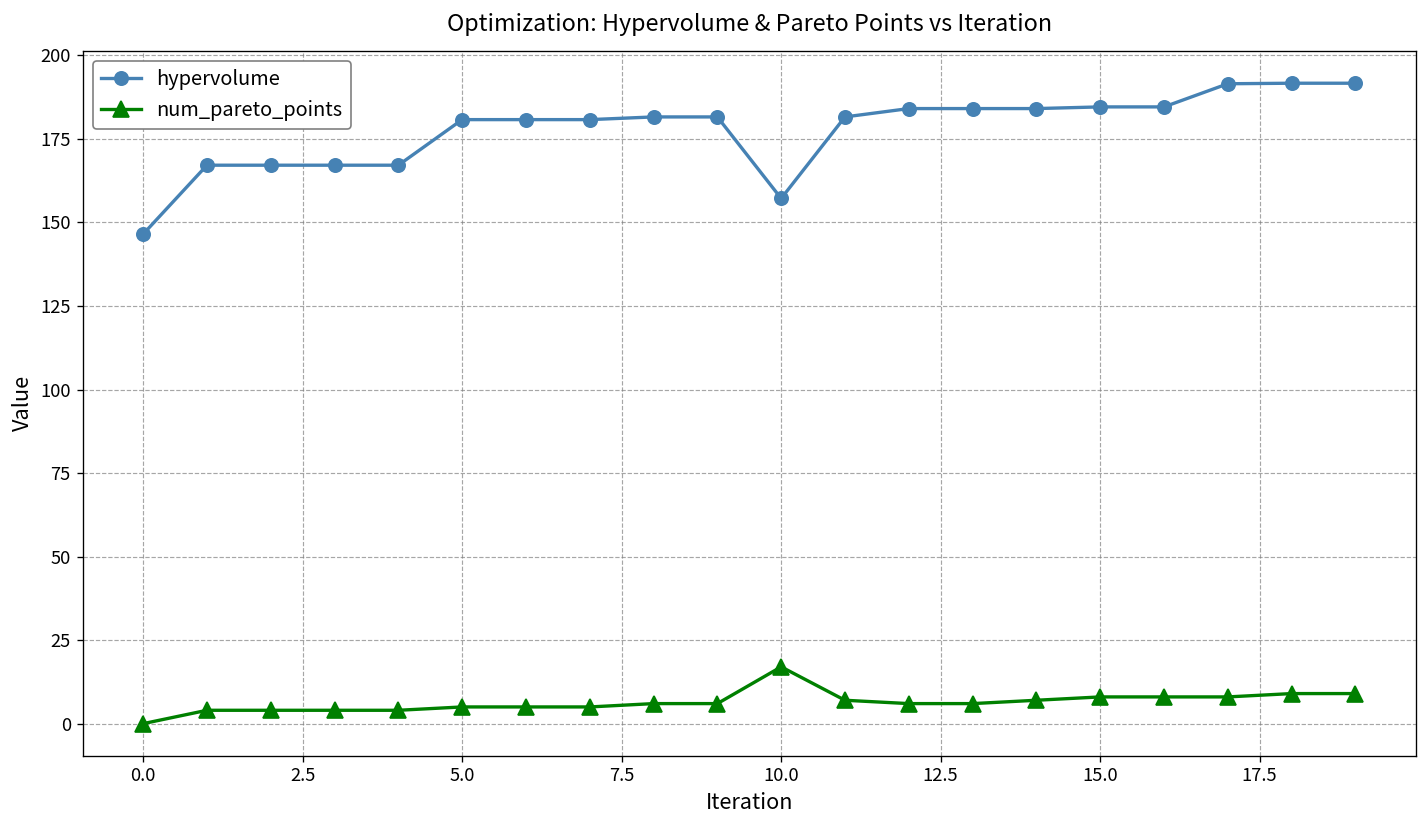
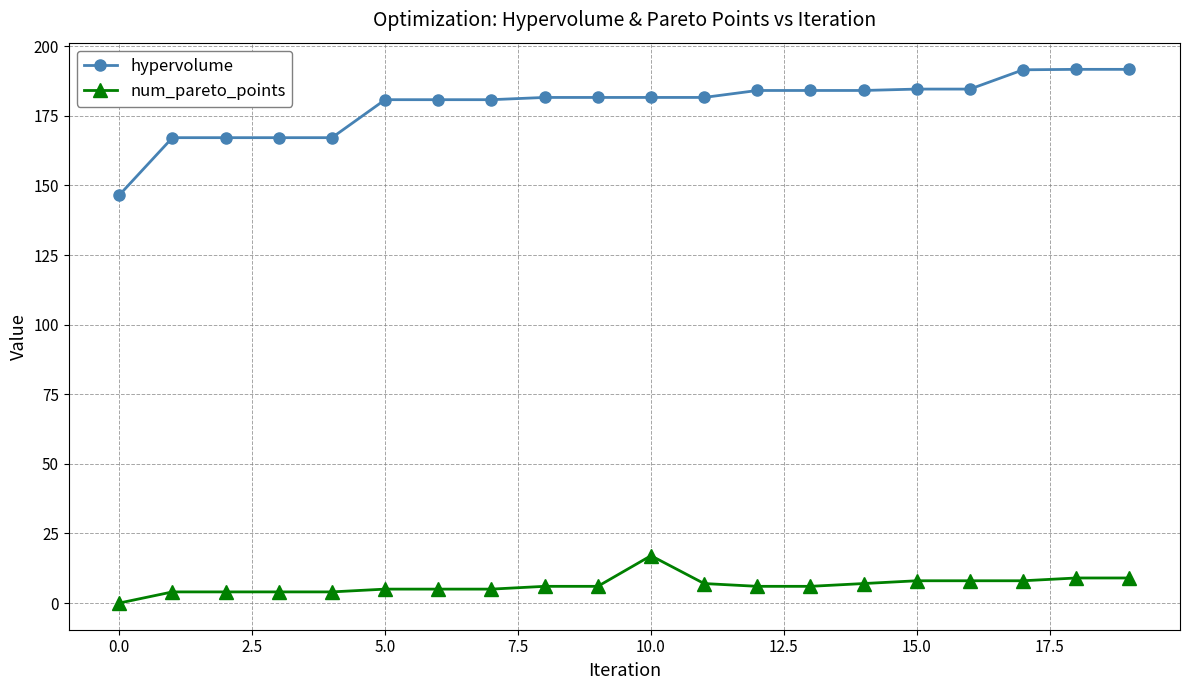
hypervolume, 10.0: 157 -> 182
